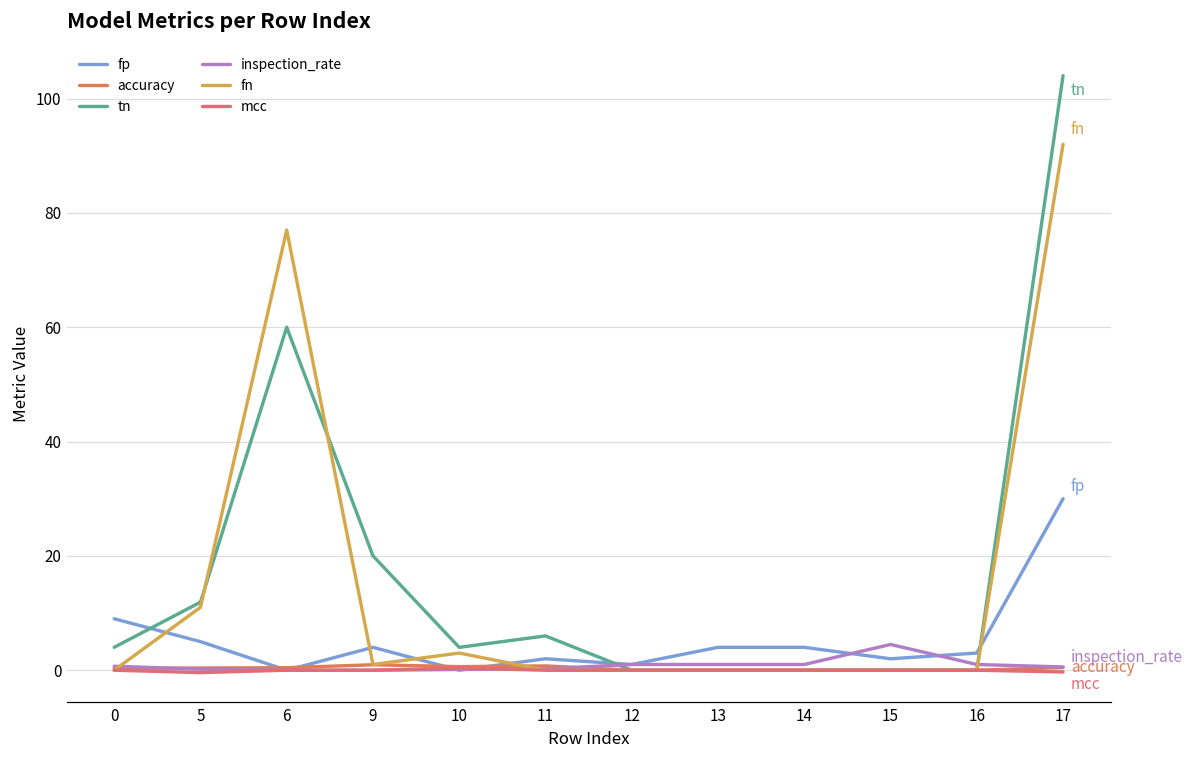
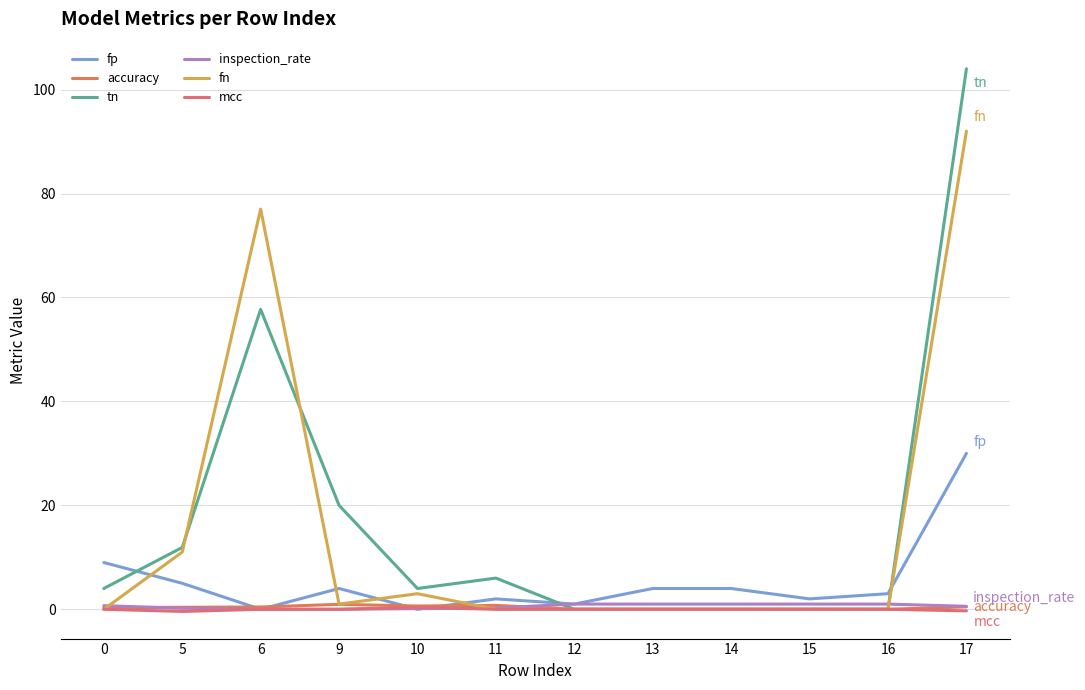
tn, 6: 60 -> 58
inspection_rate, 15: 5 -> 1
